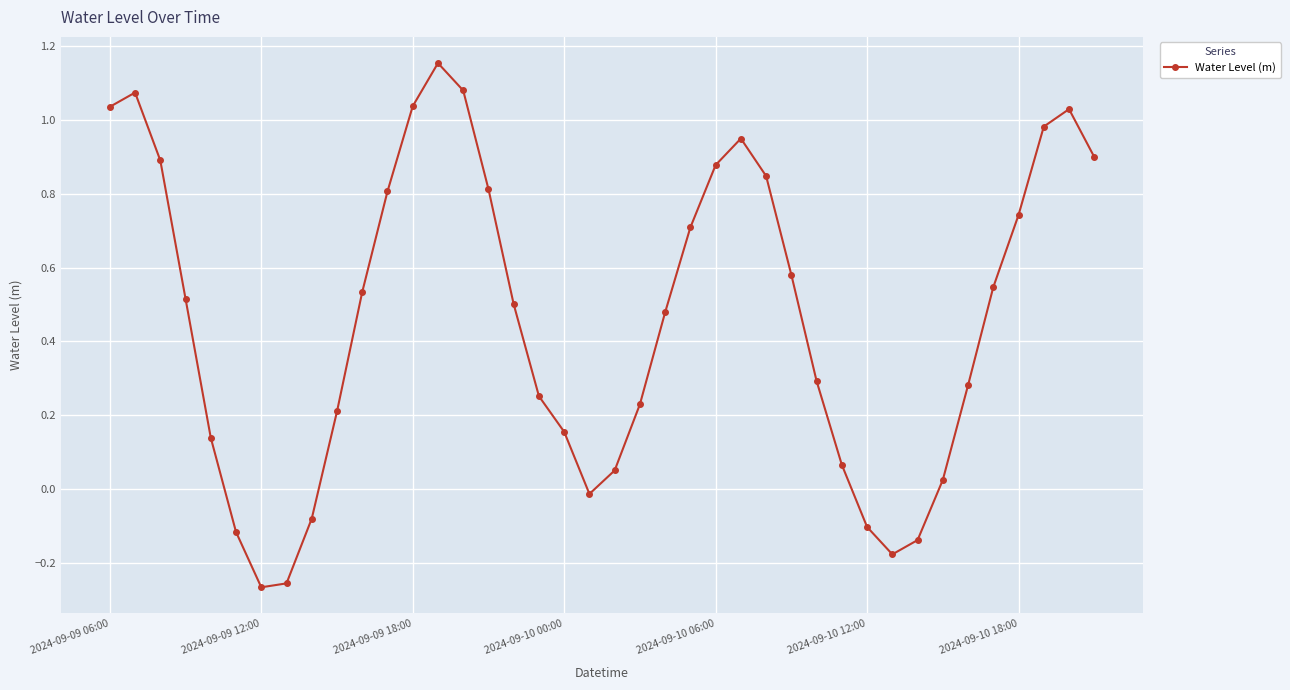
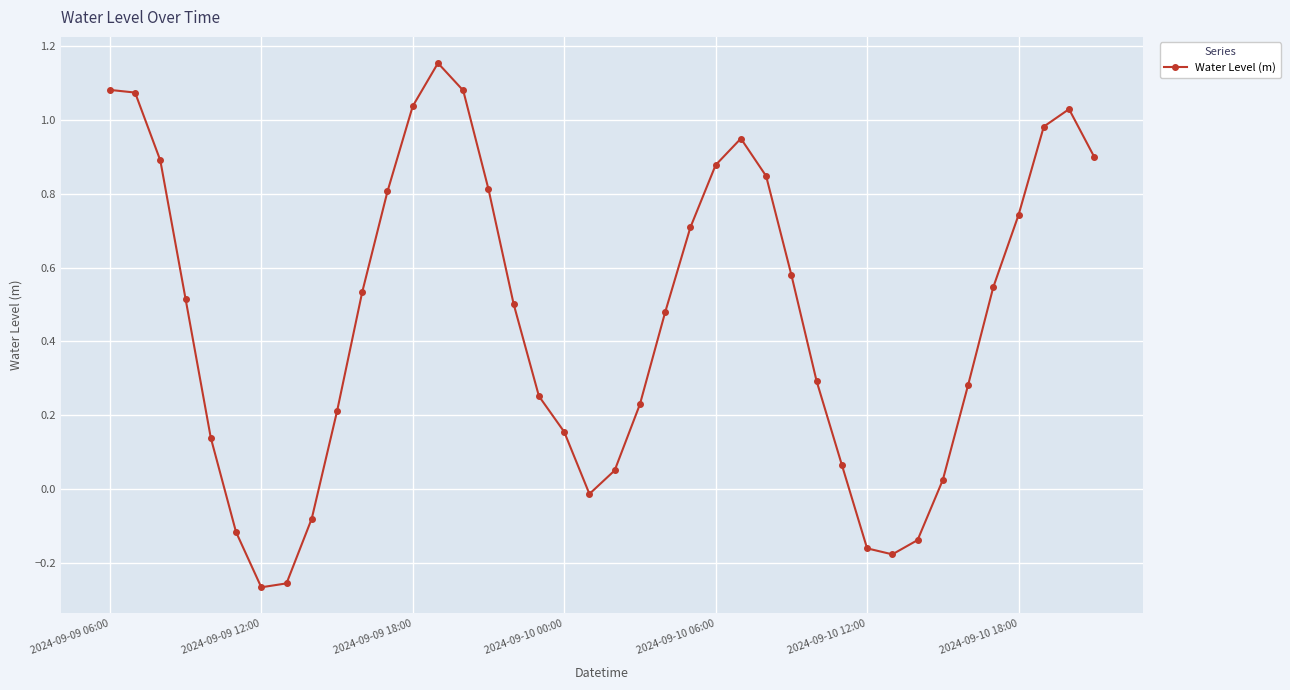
2024-09-09 06:00: 1.04 -> 1.08
2024-09-10 12:00: -0.10 -> -0.16
